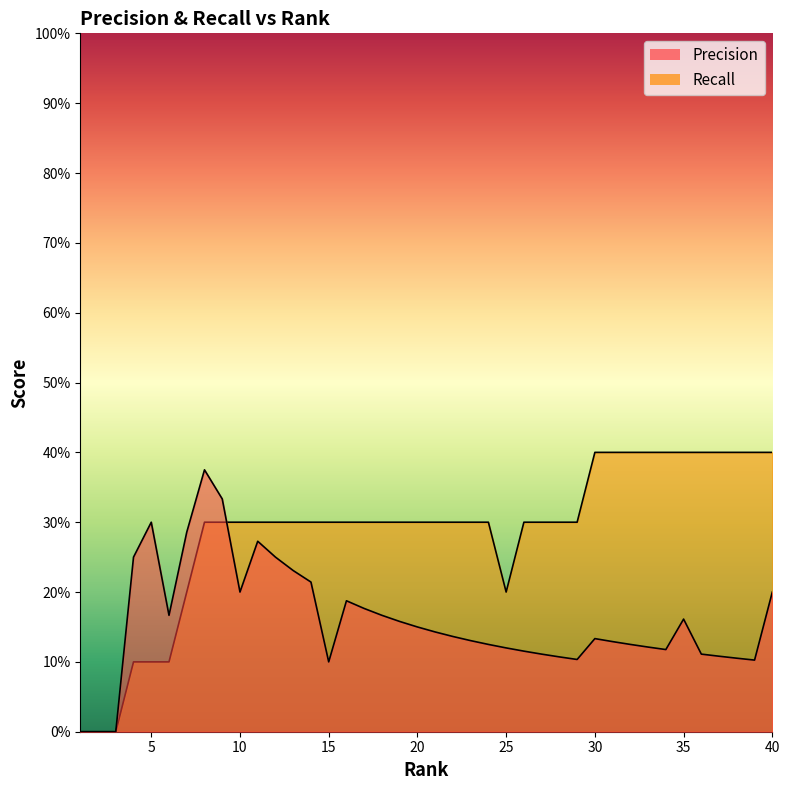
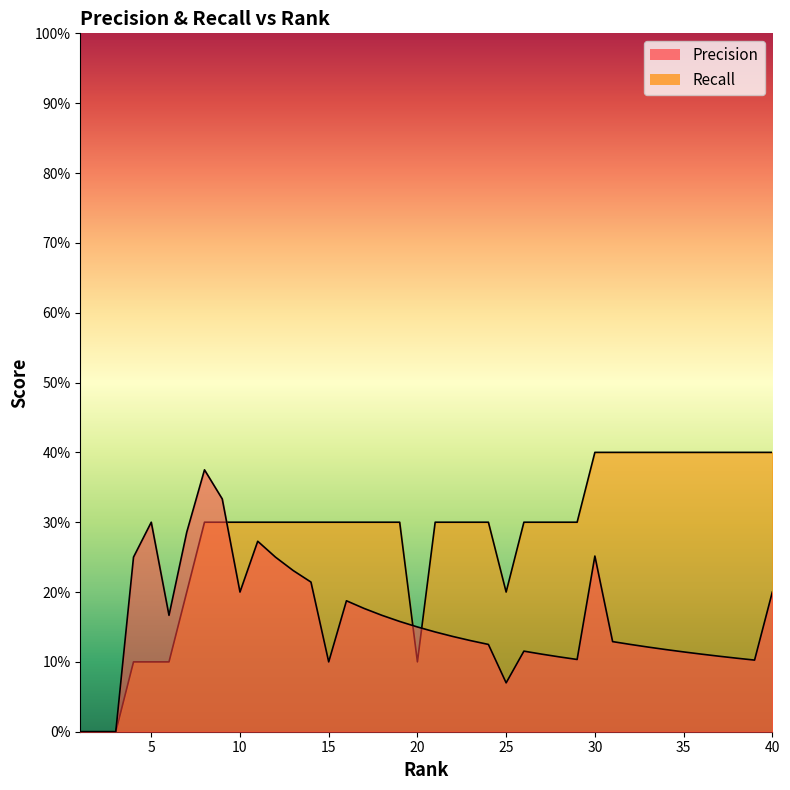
Recall, 20: 30% -> 10%
Precision, 25: 12% -> 7%
Precision, 30: 13% -> 25%
Precision, 35: 16% -> 11%
